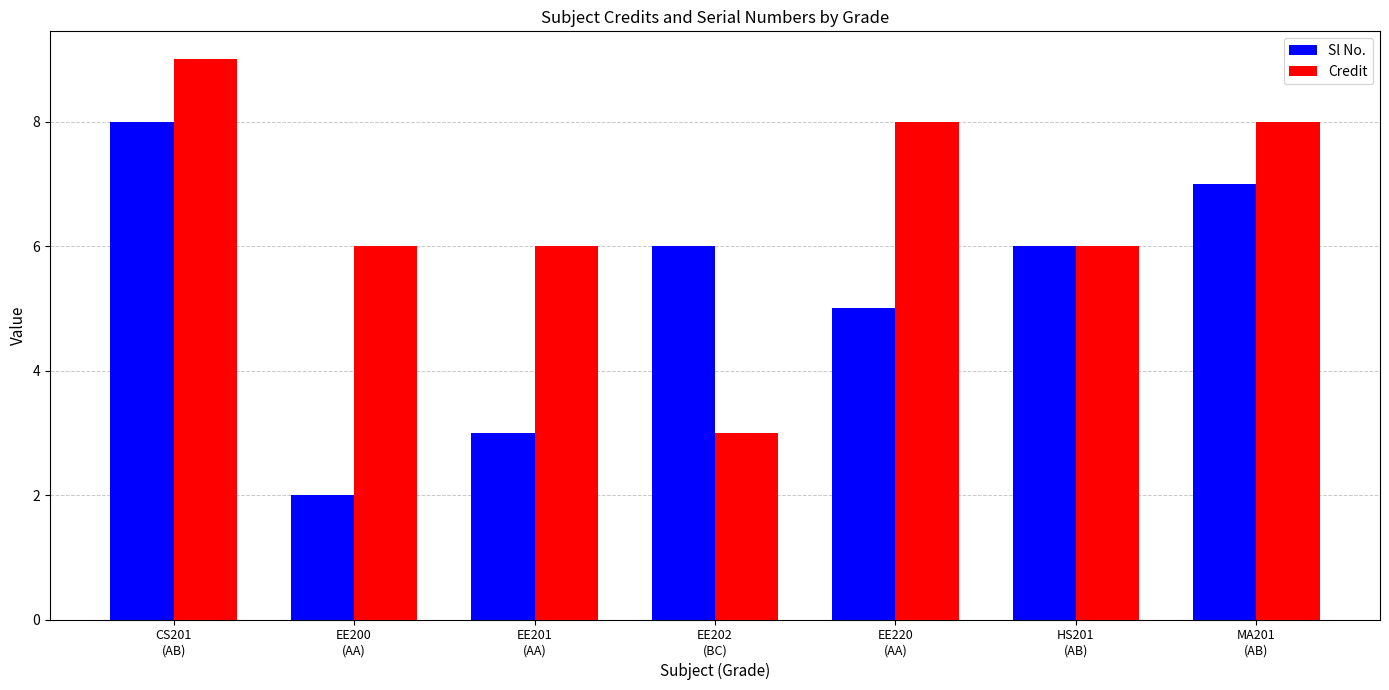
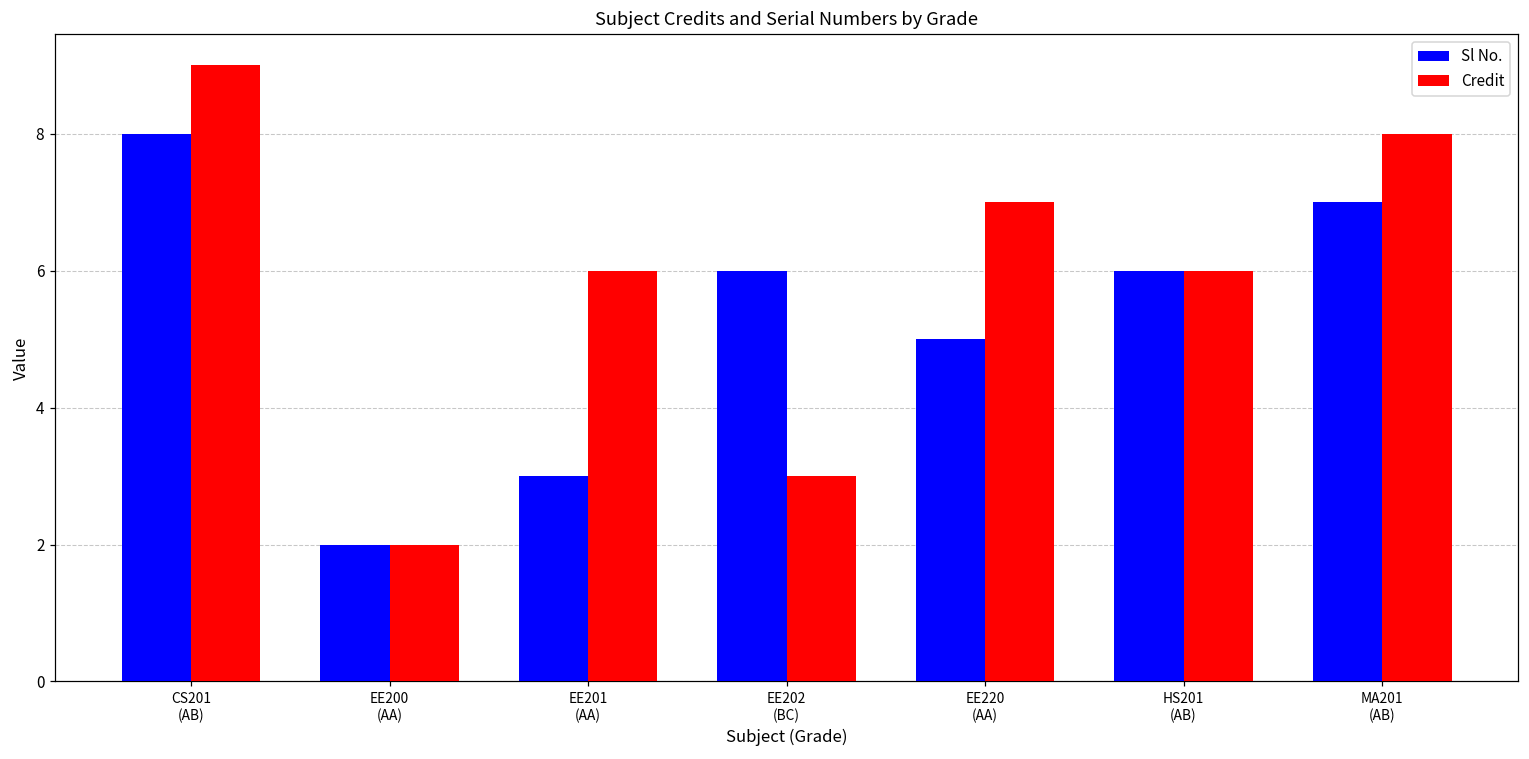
Credit, EE200 (AA): 6 -> 2
Credit, EE220 (AA): 8 -> 7
